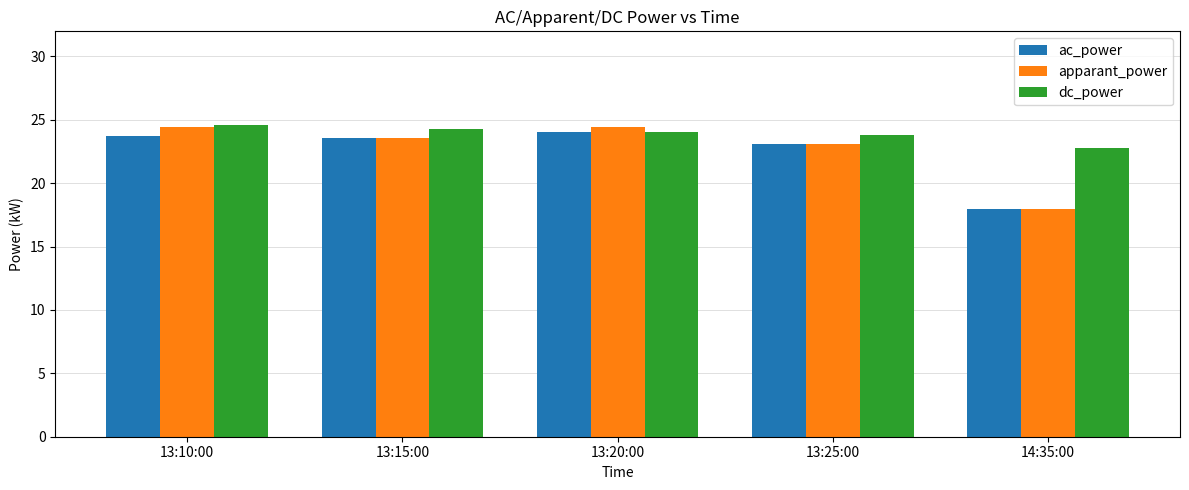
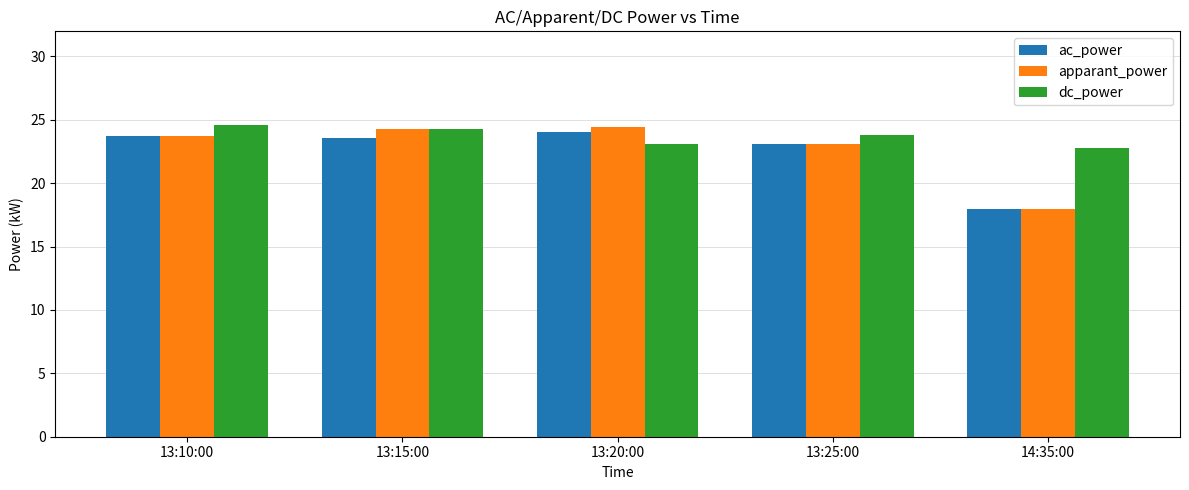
apparant_power, 13:10:00: 24.4 -> 23.7
apparant_power, 13:15:00: 23.5 -> 24.3
dc_power, 13:20:00: 24.1 -> 23.1
